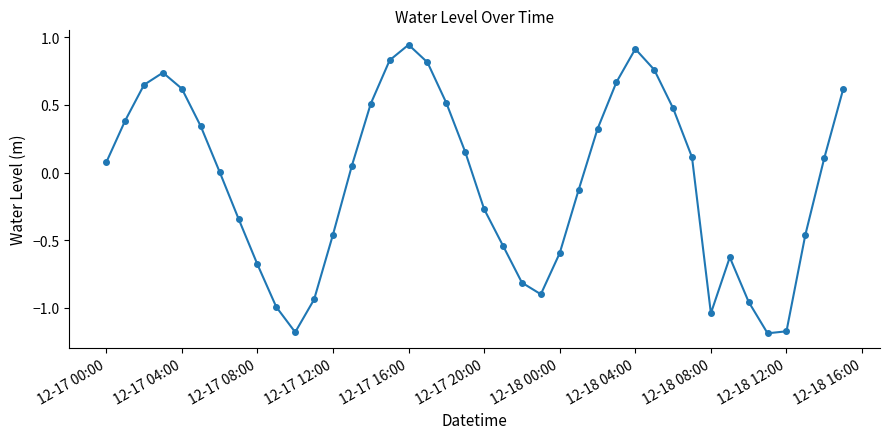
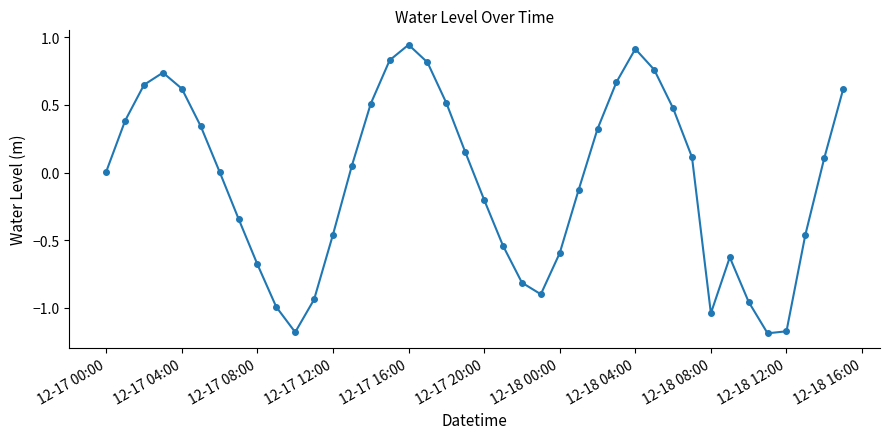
12-17 00:00: 0.08 -> 0.01
12-17 20:00: -0.27 -> -0.20
